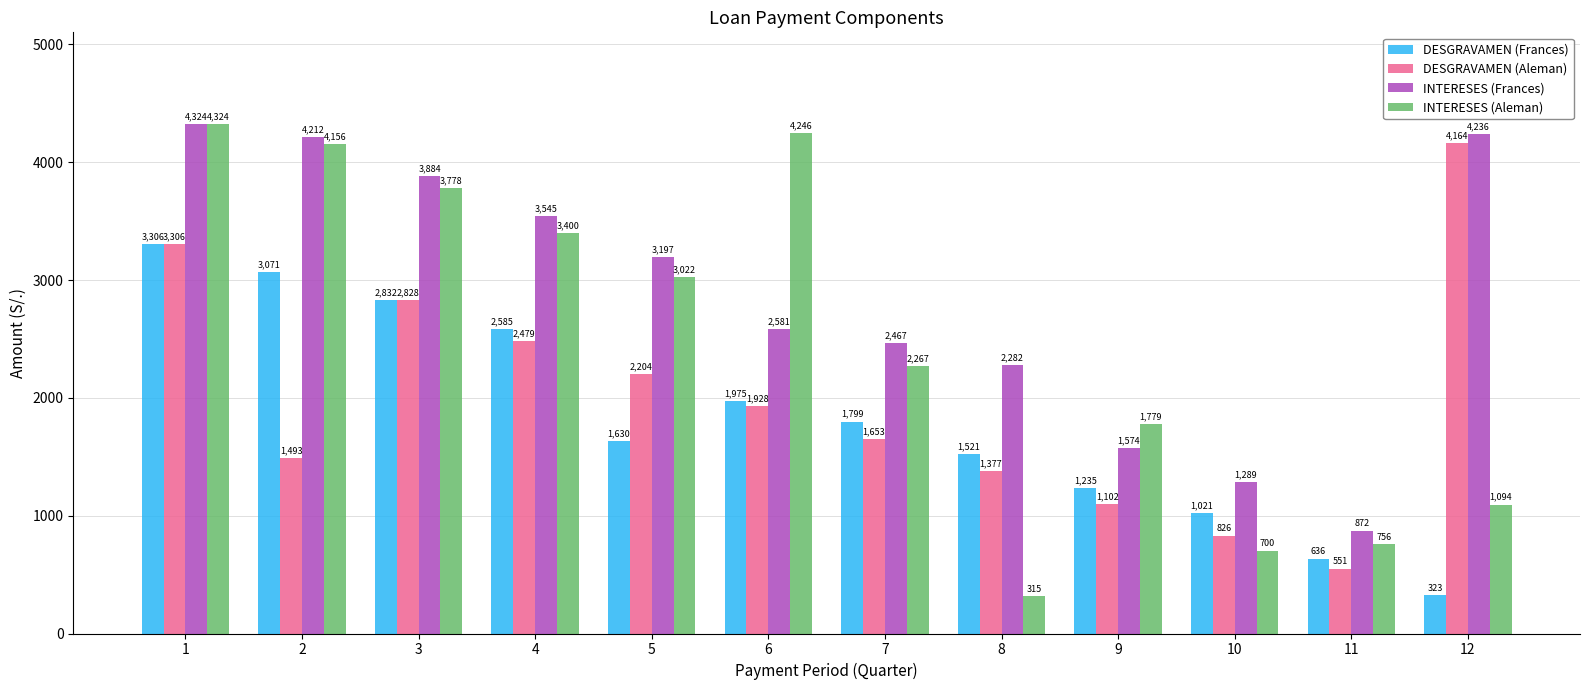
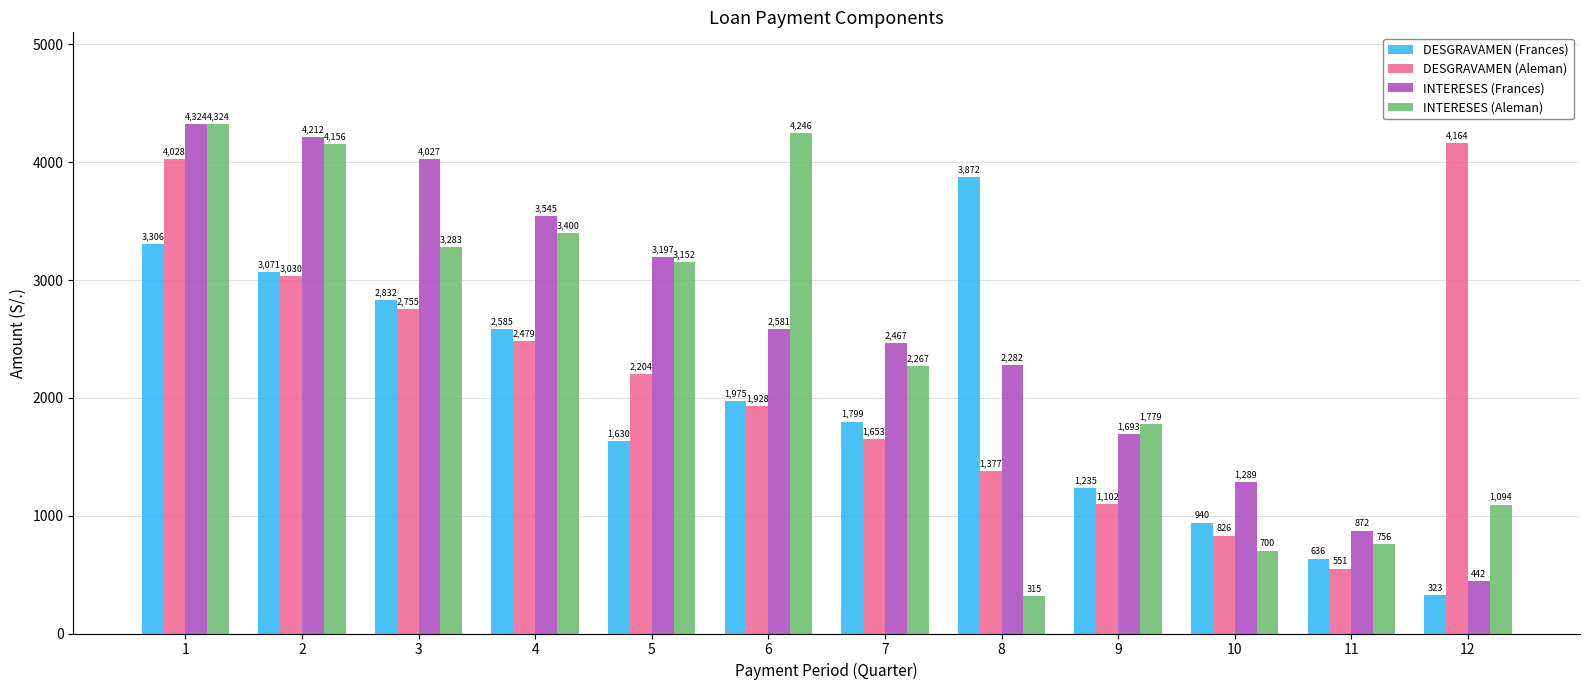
DESGRAVAMEN (Aleman), 1: 3,306 -> 4,028
DESGRAVAMEN (Aleman), 2: 1,493 -> 3,030
DESGRAVAMEN (Aleman), 3: 2,828 -> 2,755
INTERESES (Frances), 3: 3,884 -> 4,027
INTERESES (Aleman), 3: 3,778 -> 3,283
INTERESES (Aleman), 5: 3,022 -> 3,152
DESGRAVAMEN (Frances), 8: 1,521 -> 3,872
INTERESES (Frances), 9: 1,574 -> 1,693
DESGRAVAMEN (Frances), 10: 1,021 -> 940
INTERESES (Frances), 12: 4,236 -> 442
